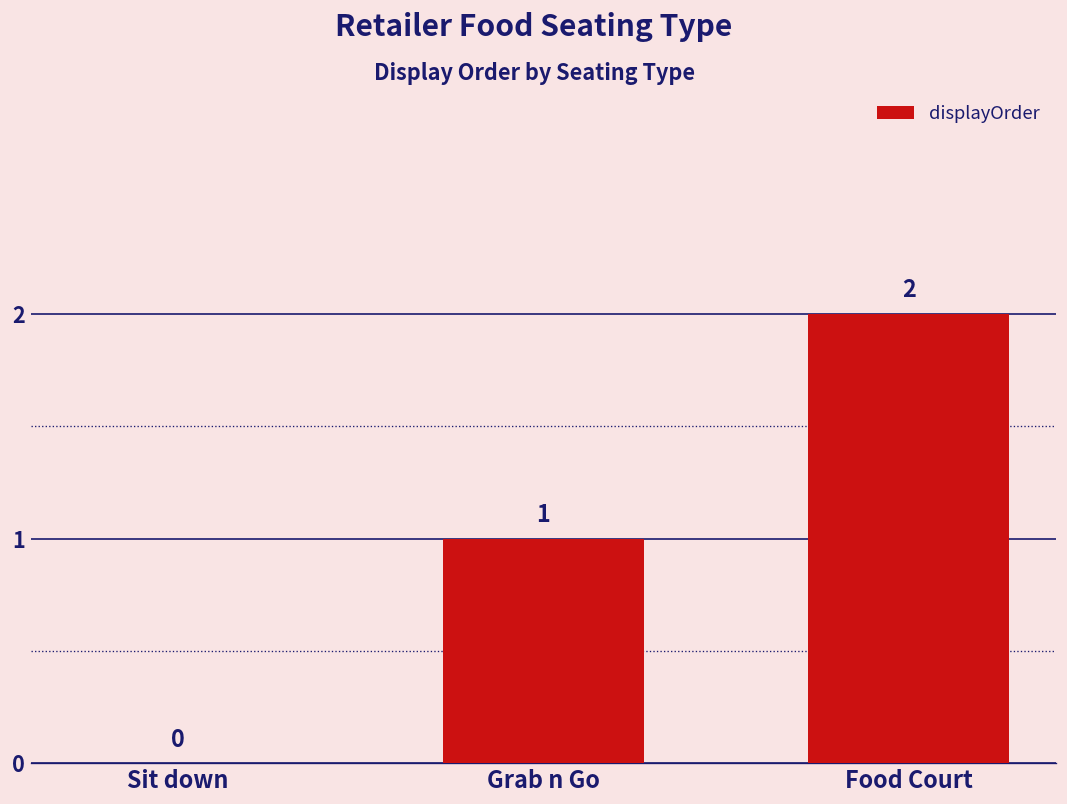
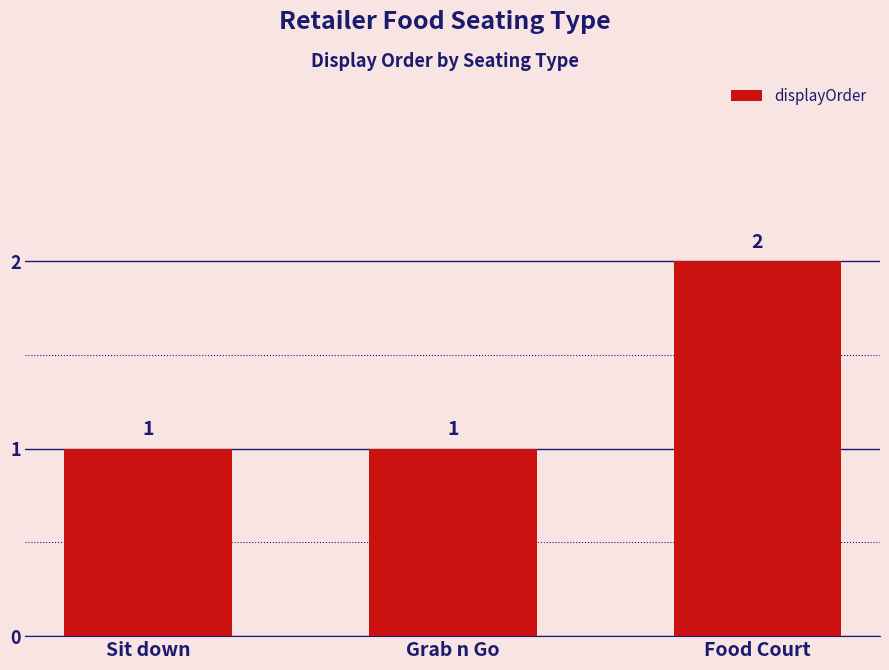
Sit down: 0 -> 1
